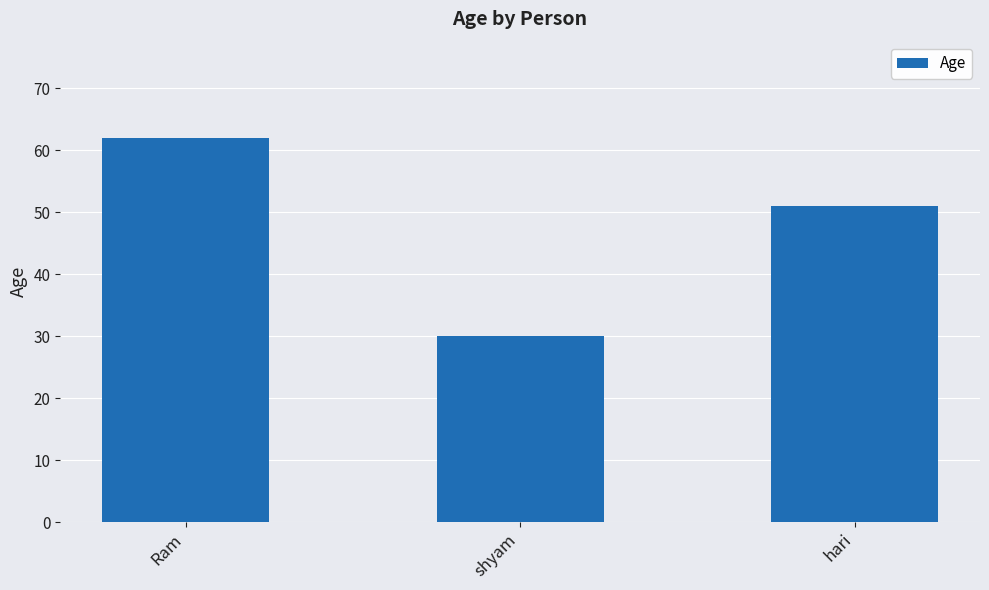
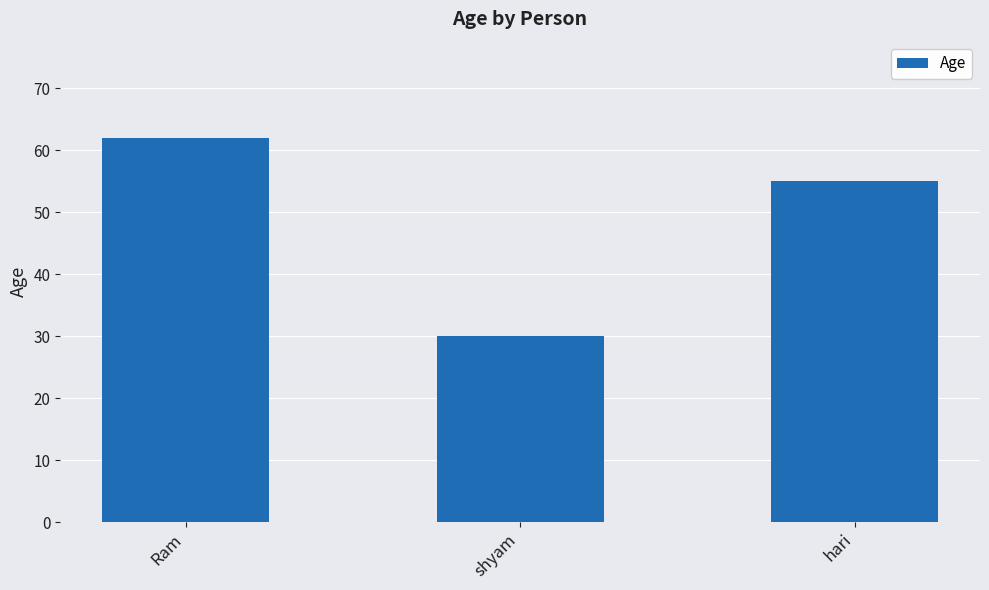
hari: 51 -> 55
